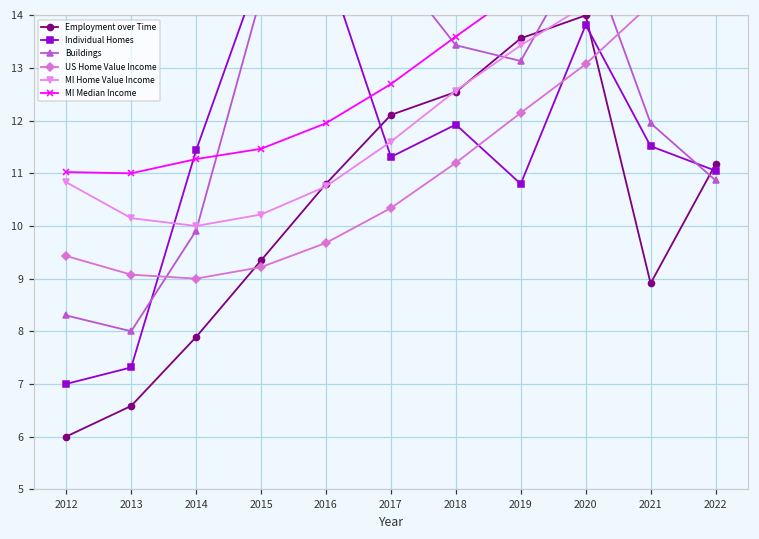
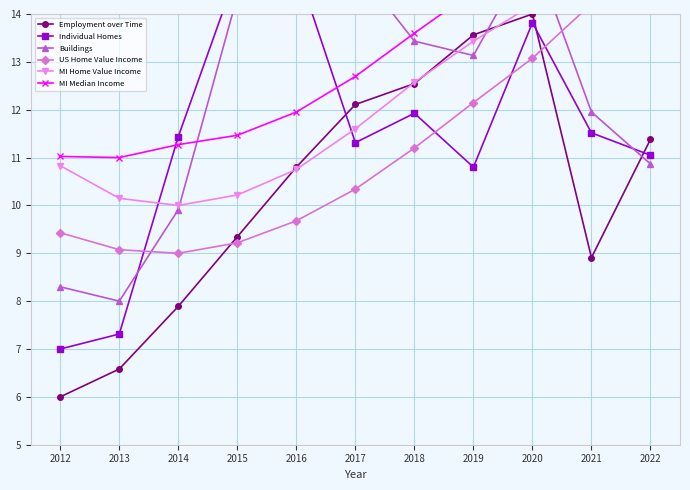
Employment over Time, 2022: 11.2 -> 11.4
